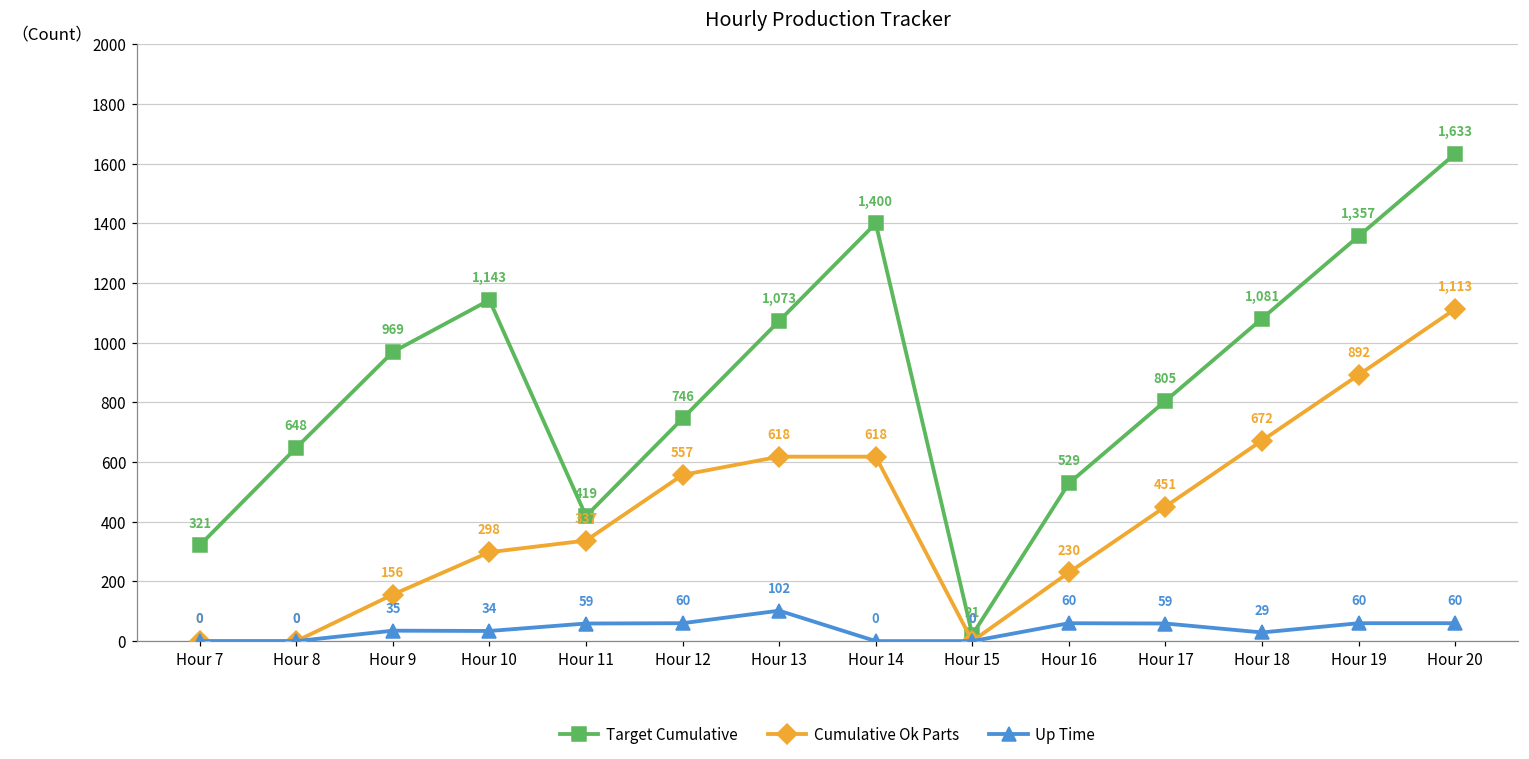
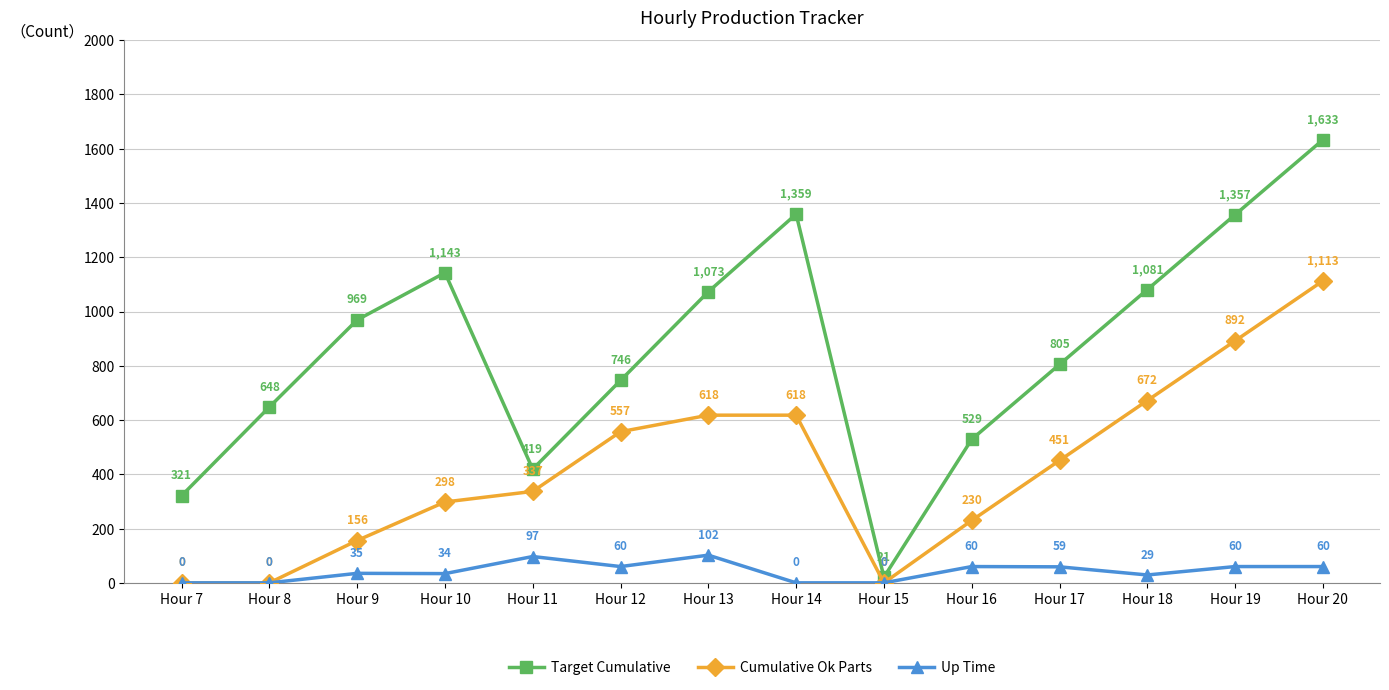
Up Time, Hour 11: 59 -> 97
Target Cumulative, Hour 14: 1,400 -> 1,359
